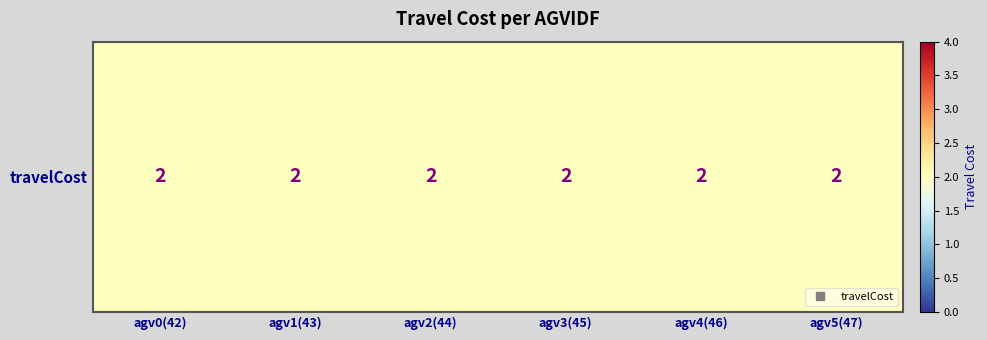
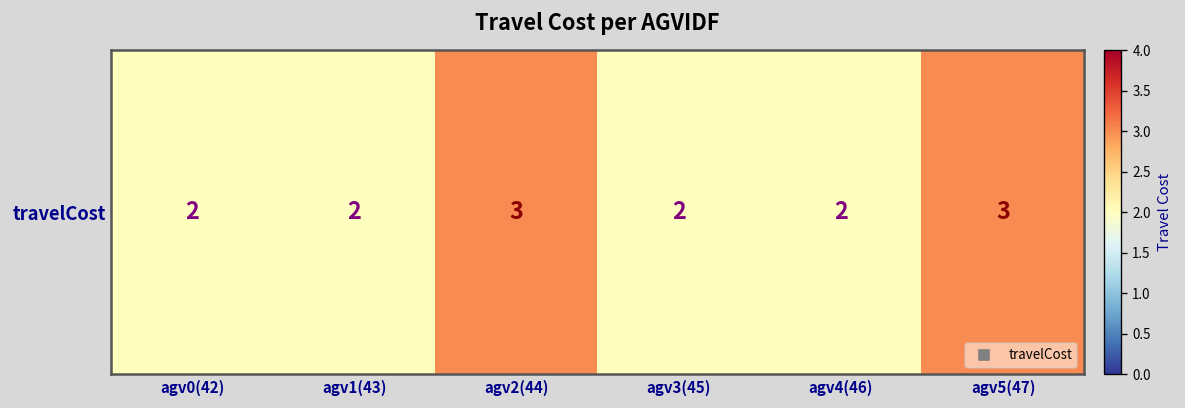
travelCost, agv2(44): 2 -> 3
travelCost, agv5(47): 2 -> 3
